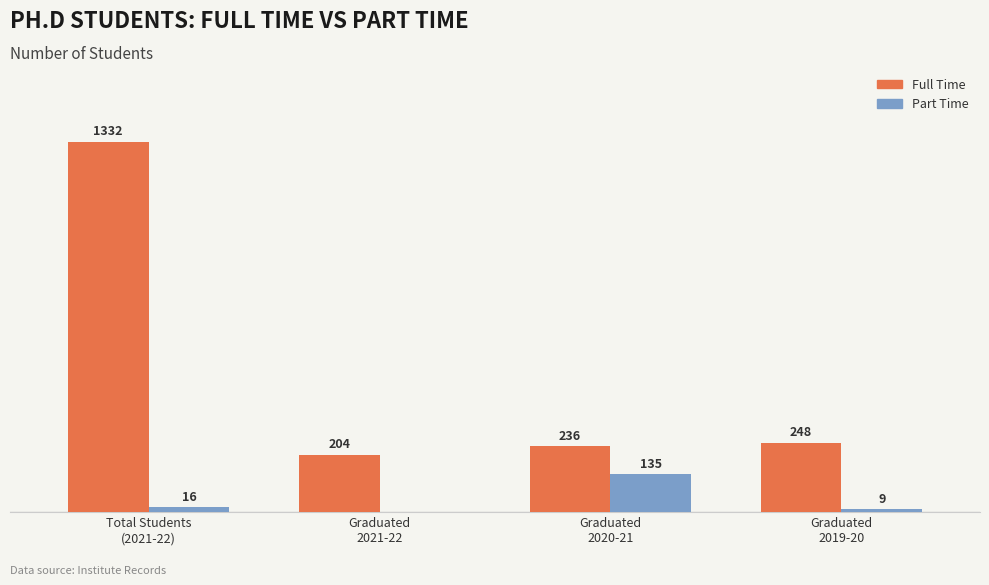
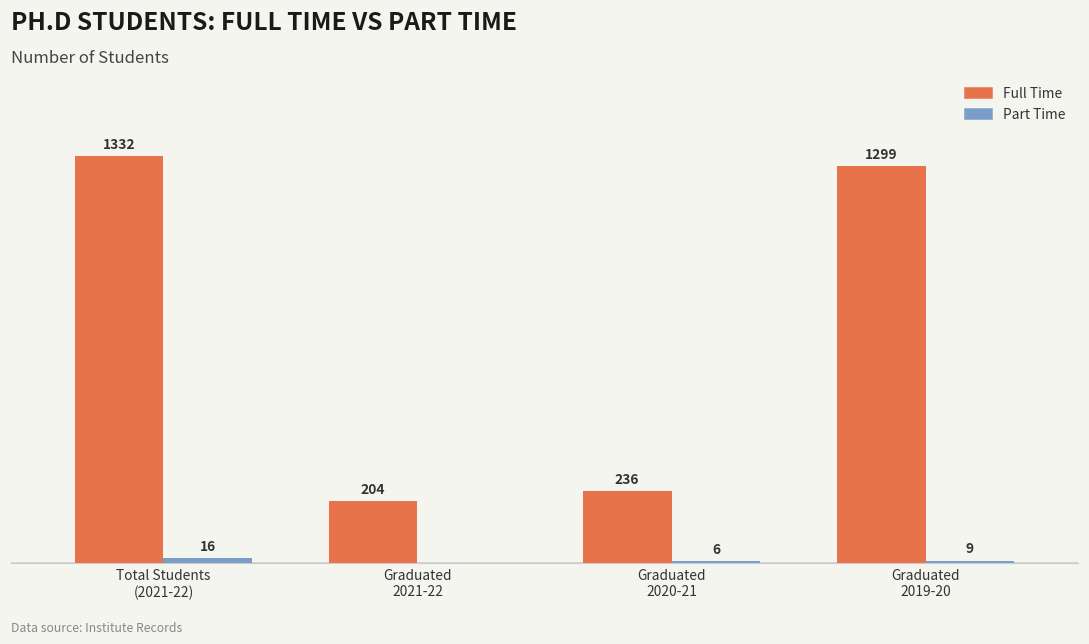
Part Time, Graduated 2020-21: 135 -> 6
Full Time, Graduated 2019-20: 248 -> 1299
